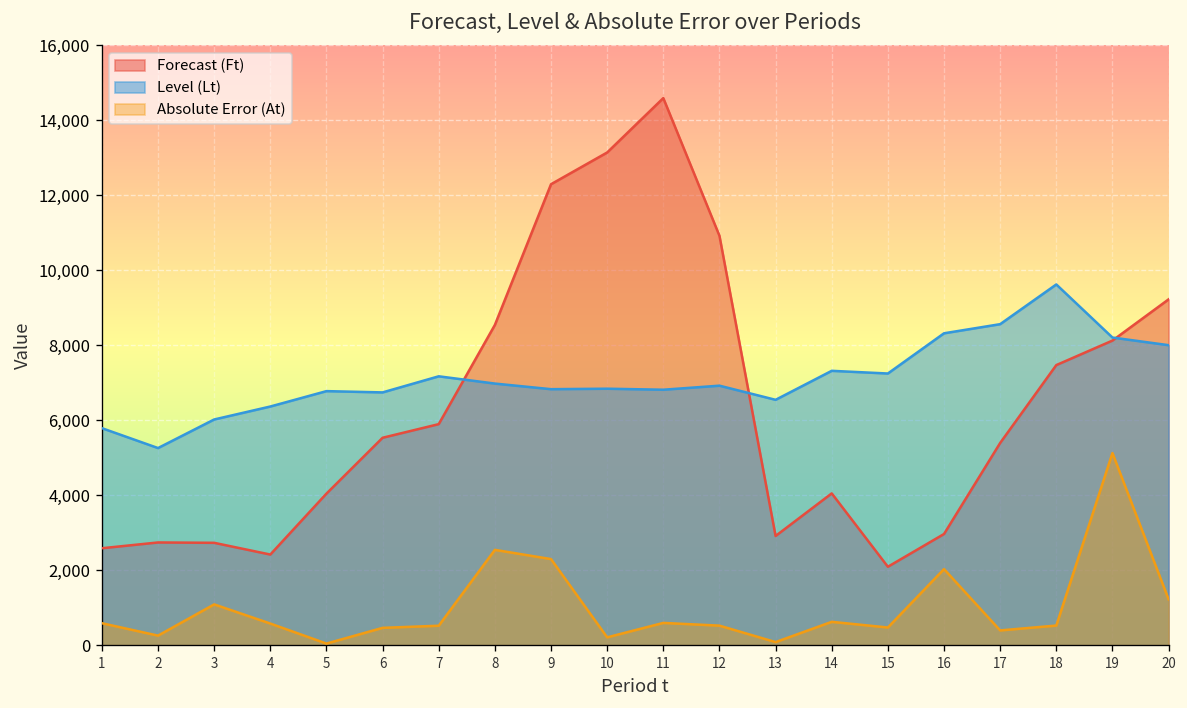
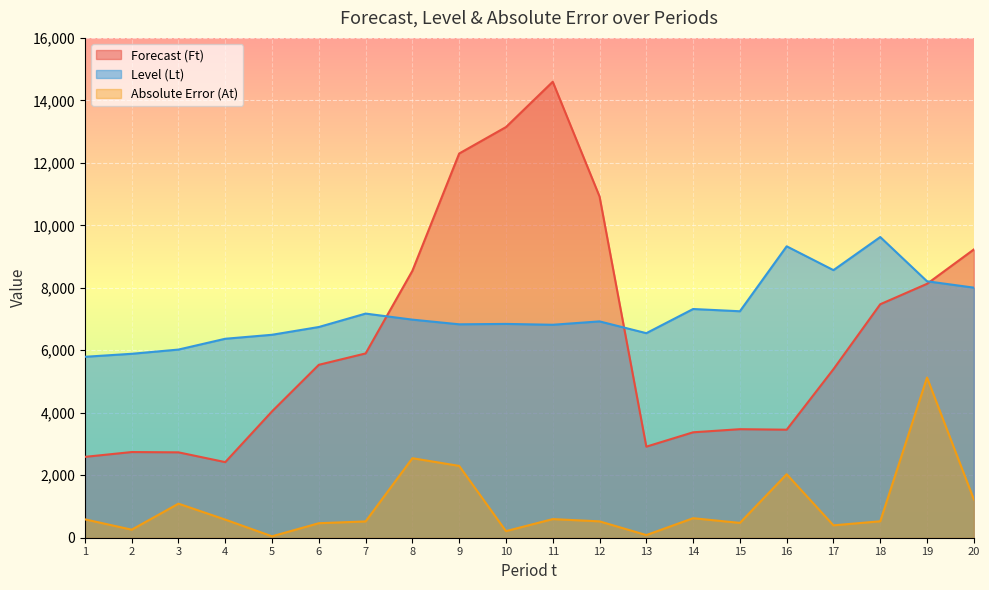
Level (Lt), 2: 5,300 -> 5,900
Level (Lt), 5: 6,800 -> 6,500
Forecast (Ft), 14: 4,100 -> 3,400
Forecast (Ft), 15: 2,100 -> 3,500
Forecast (Ft), 16: 3,000 -> 3,500
Level (Lt), 16: 8,300 -> 9,300
